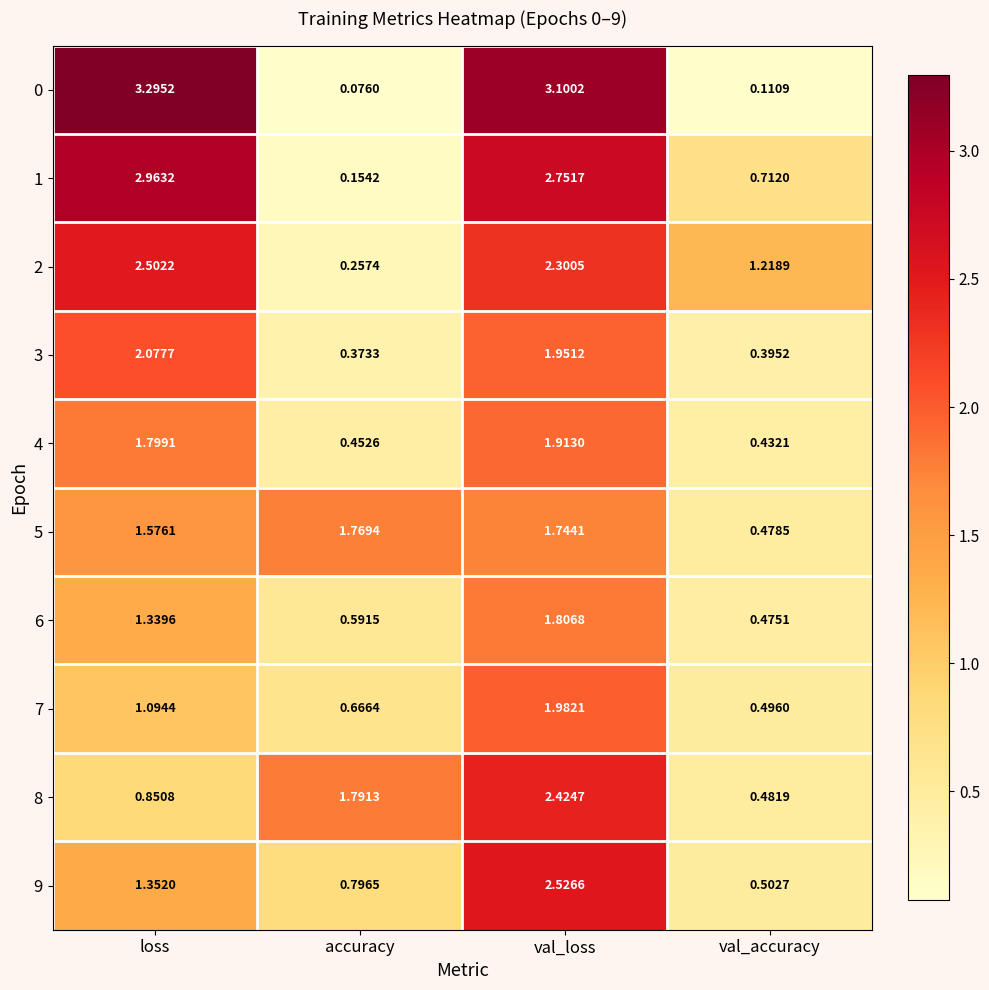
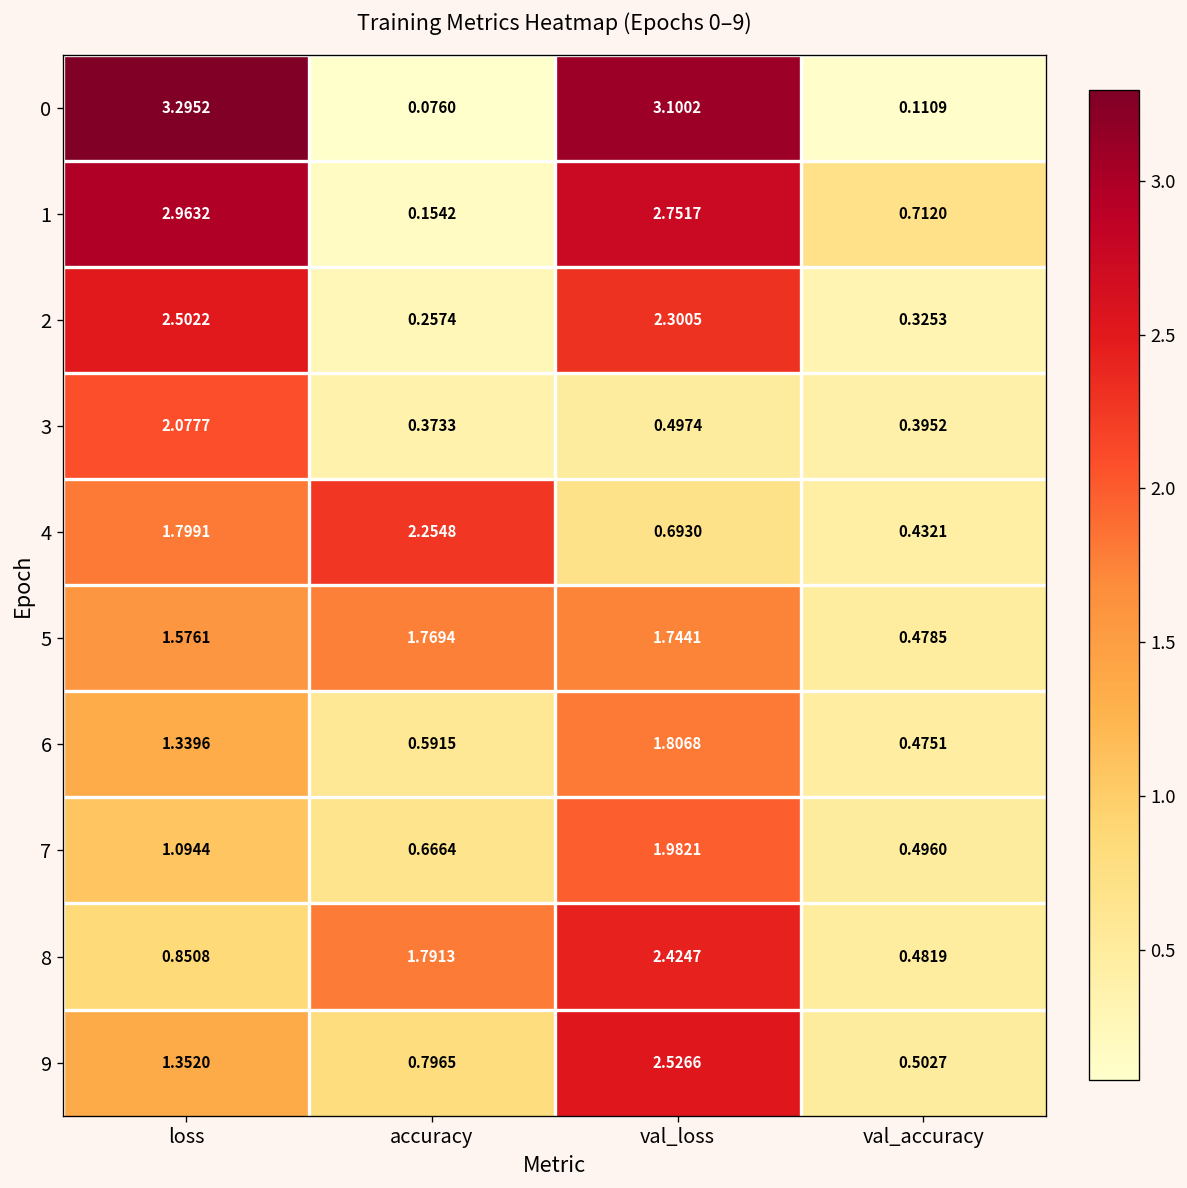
2, val_accuracy: 1.2189 -> 0.3253
3, val_loss: 1.9512 -> 0.4974
4, accuracy: 0.4526 -> 2.2548
4, val_loss: 1.9130 -> 0.6930
